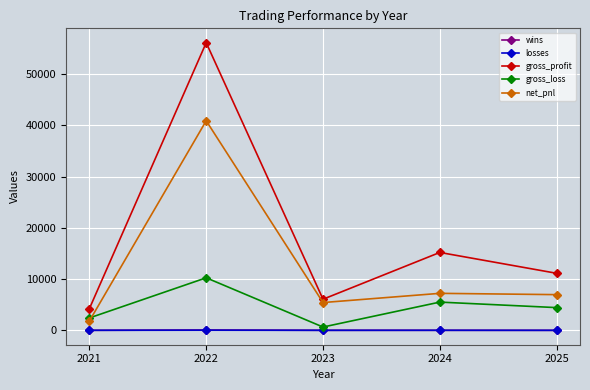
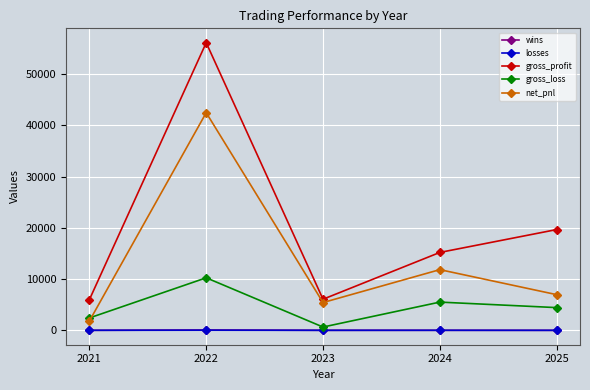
gross_profit, 2021: 4000 -> 6000
net_pnl, 2022: 41000 -> 42000
net_pnl, 2024: 7000 -> 12000
gross_profit, 2025: 11000 -> 20000
